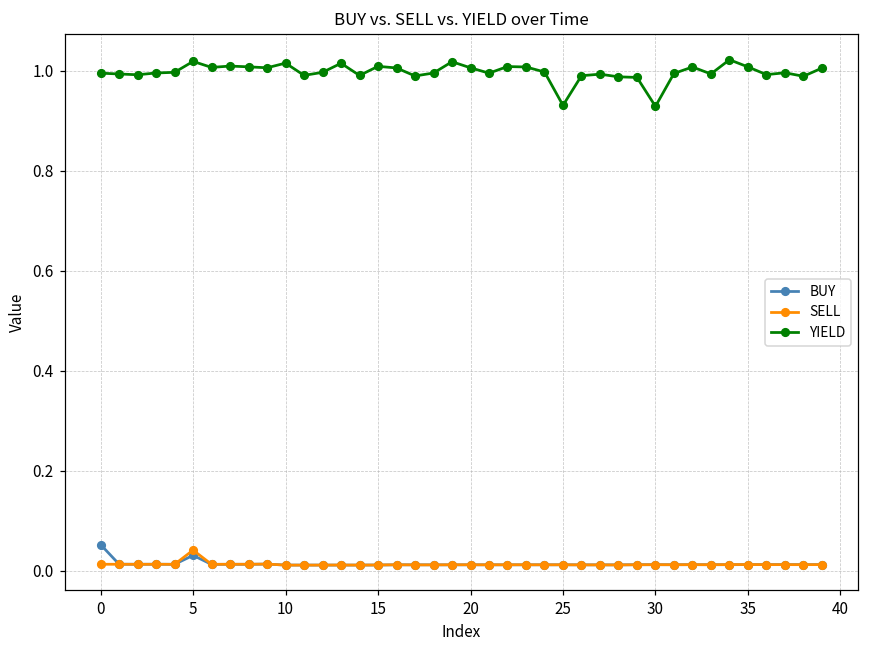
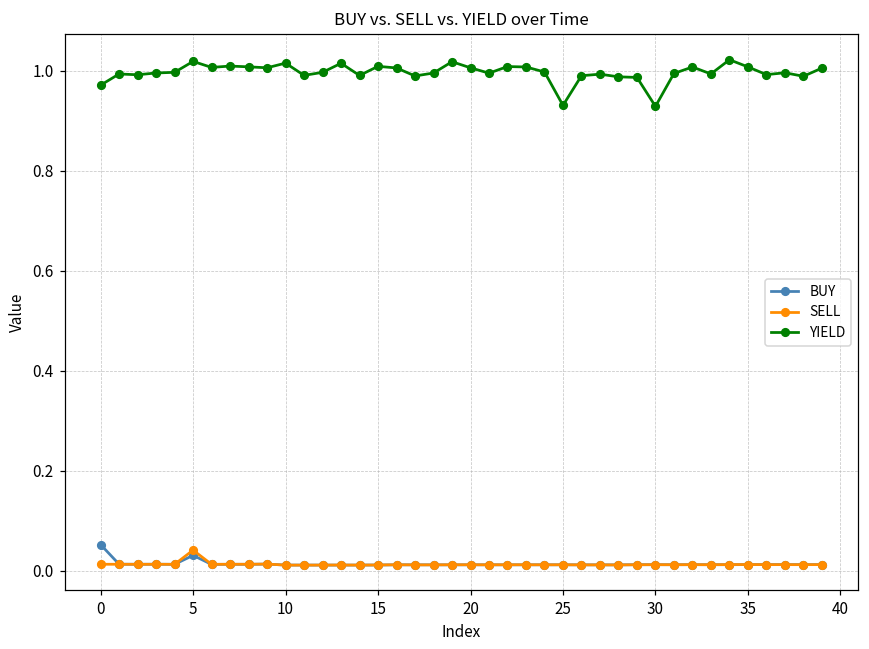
YIELD, 0: 0.99 -> 0.97
